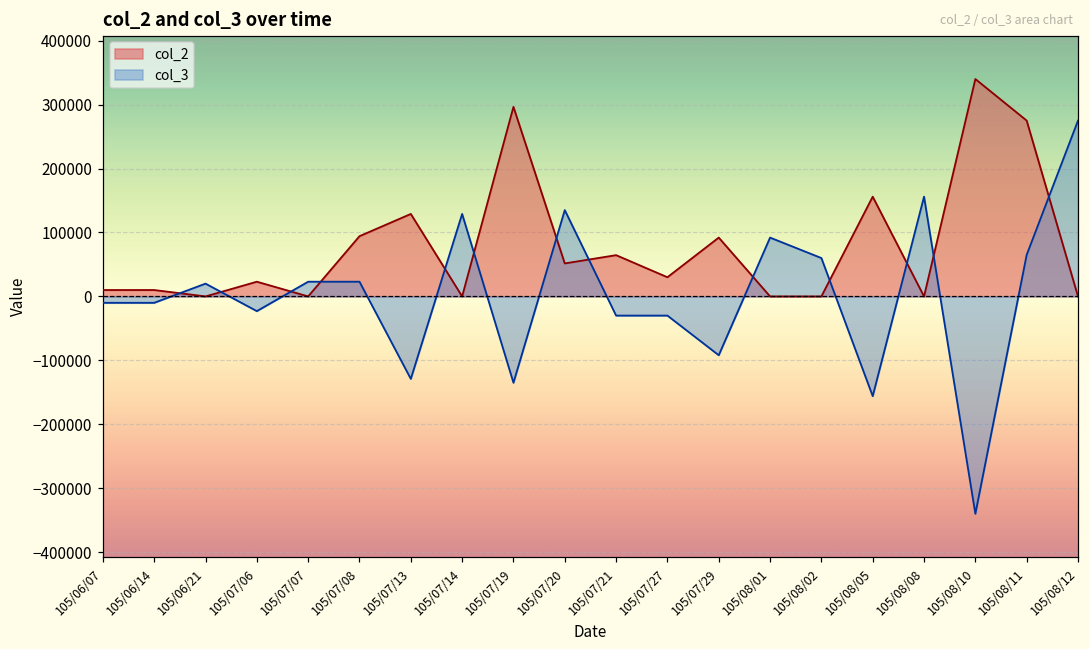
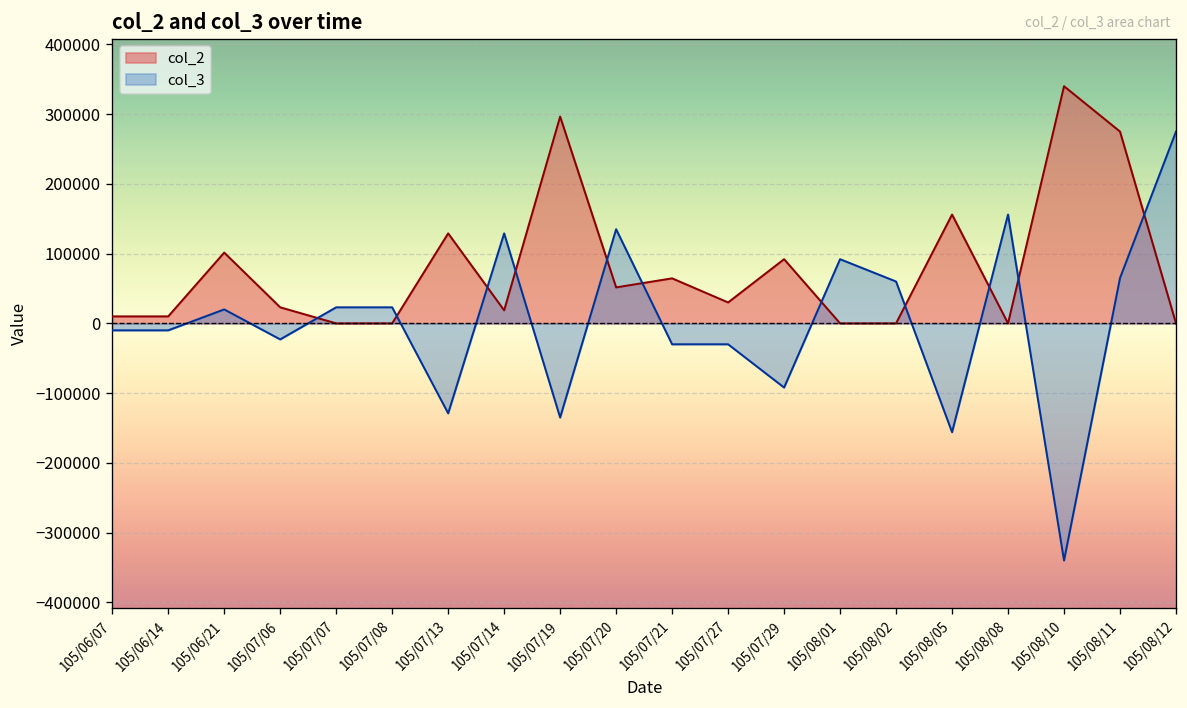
col_2, 105/06/21: 0 -> 100000
col_2, 105/07/08: 90000 -> 0
col_2, 105/07/14: 0 -> 20000
